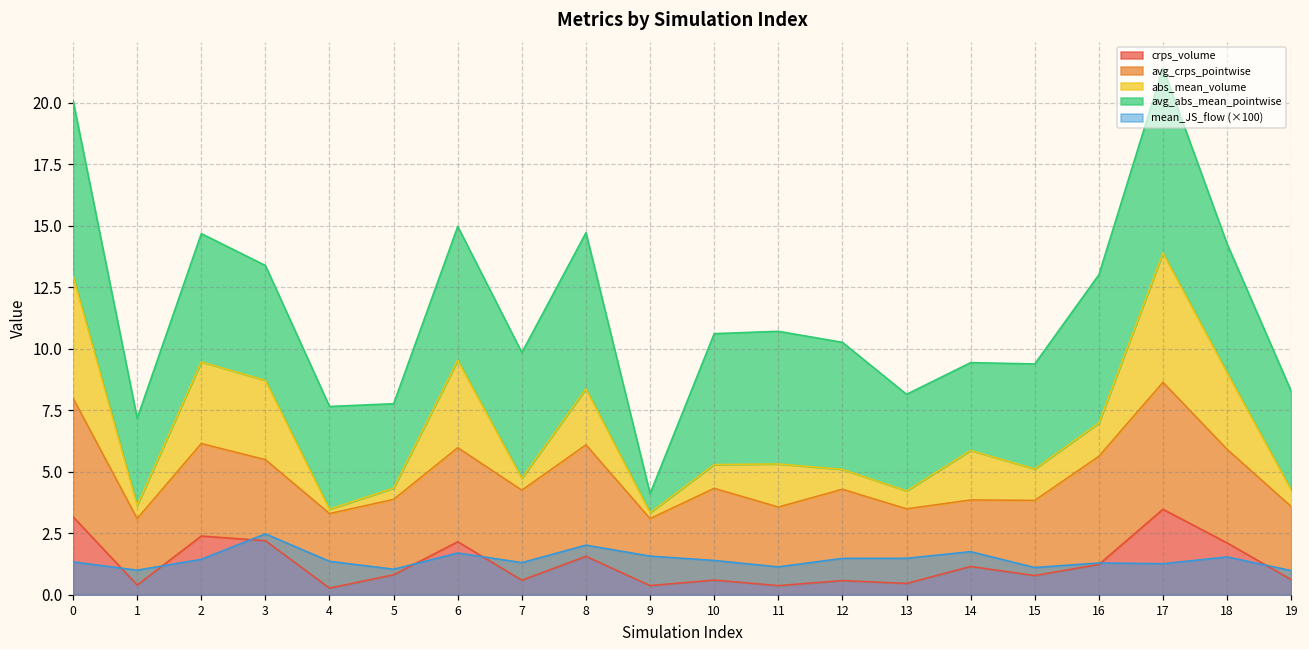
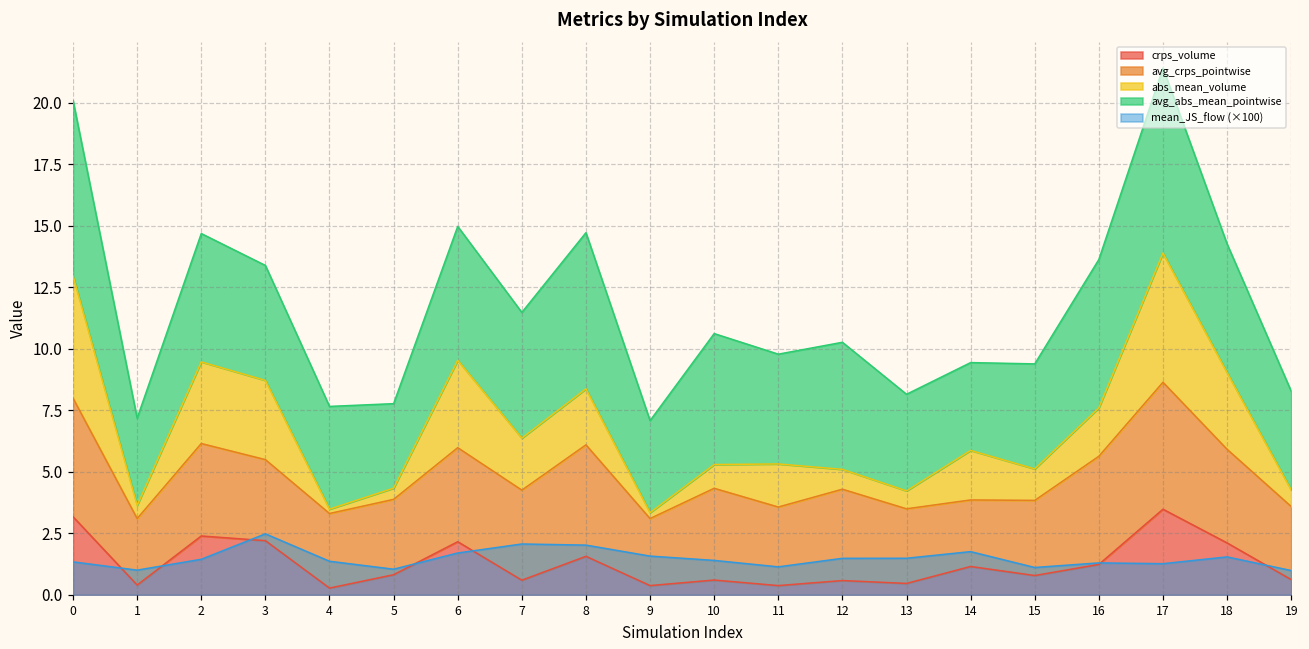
abs_mean_volume, 7: 0.5 -> 2.1
mean_JS_flow (×100), 7: 1.3 -> 2.1
avg_abs_mean_pointwise, 9: 0.8 -> 3.7
avg_abs_mean_pointwise, 11: 5.4 -> 4.5
abs_mean_volume, 16: 1.4 -> 2.0
